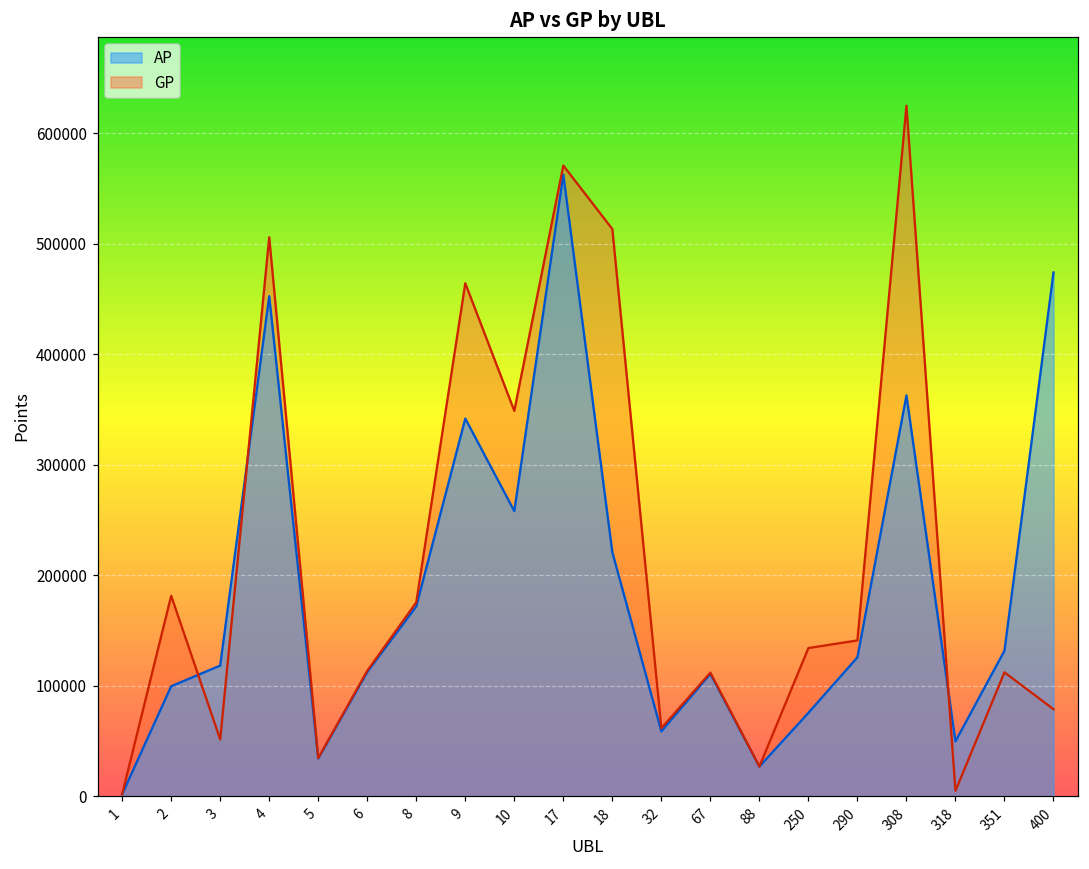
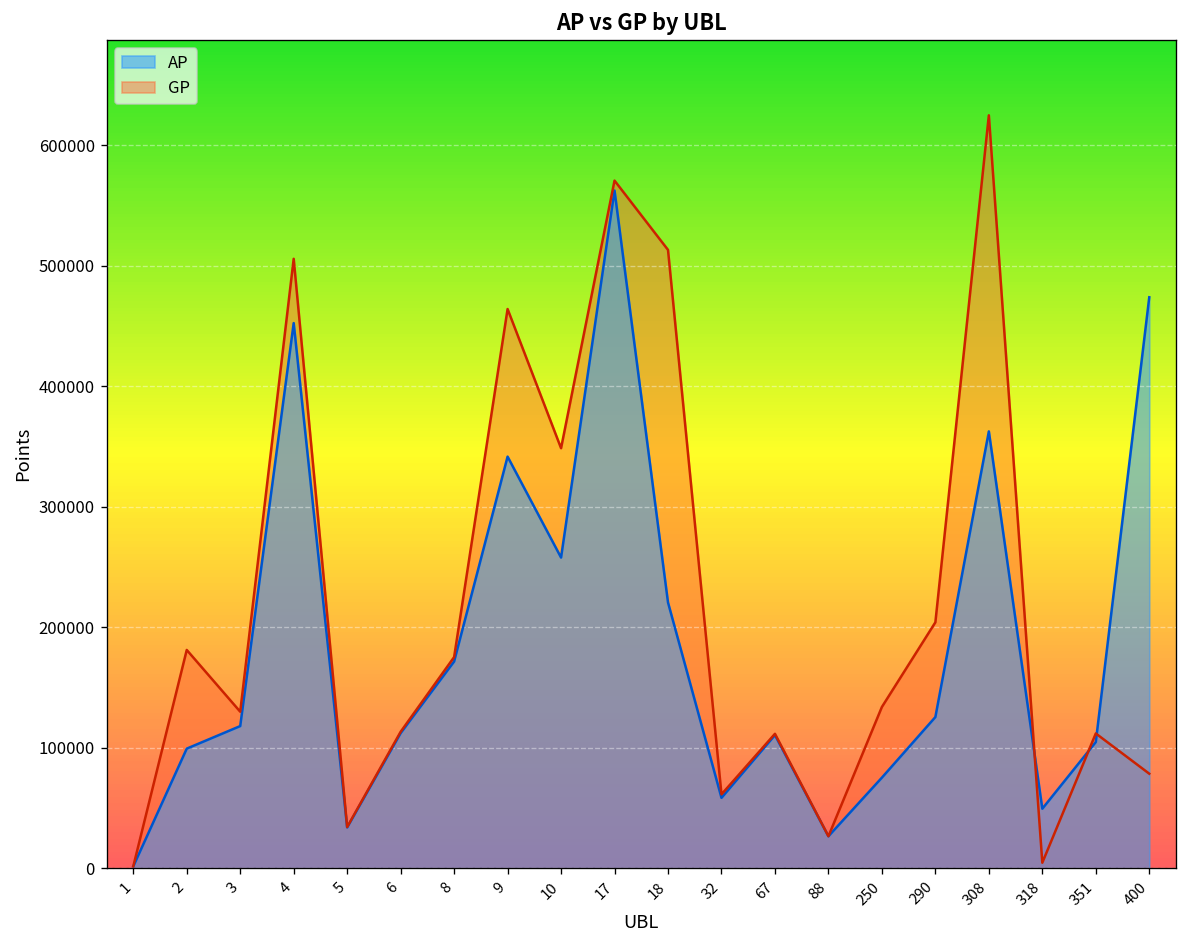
GP, 3: 51000 -> 130000
GP, 290: 141000 -> 204000
AP, 351: 132000 -> 105000
